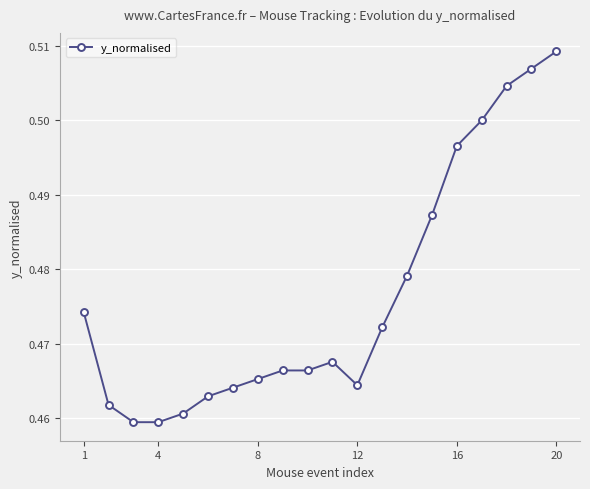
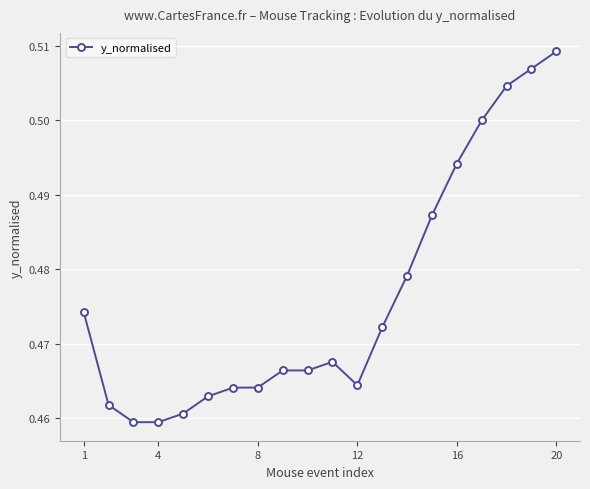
8: 0.465 -> 0.464
16: 0.497 -> 0.494
